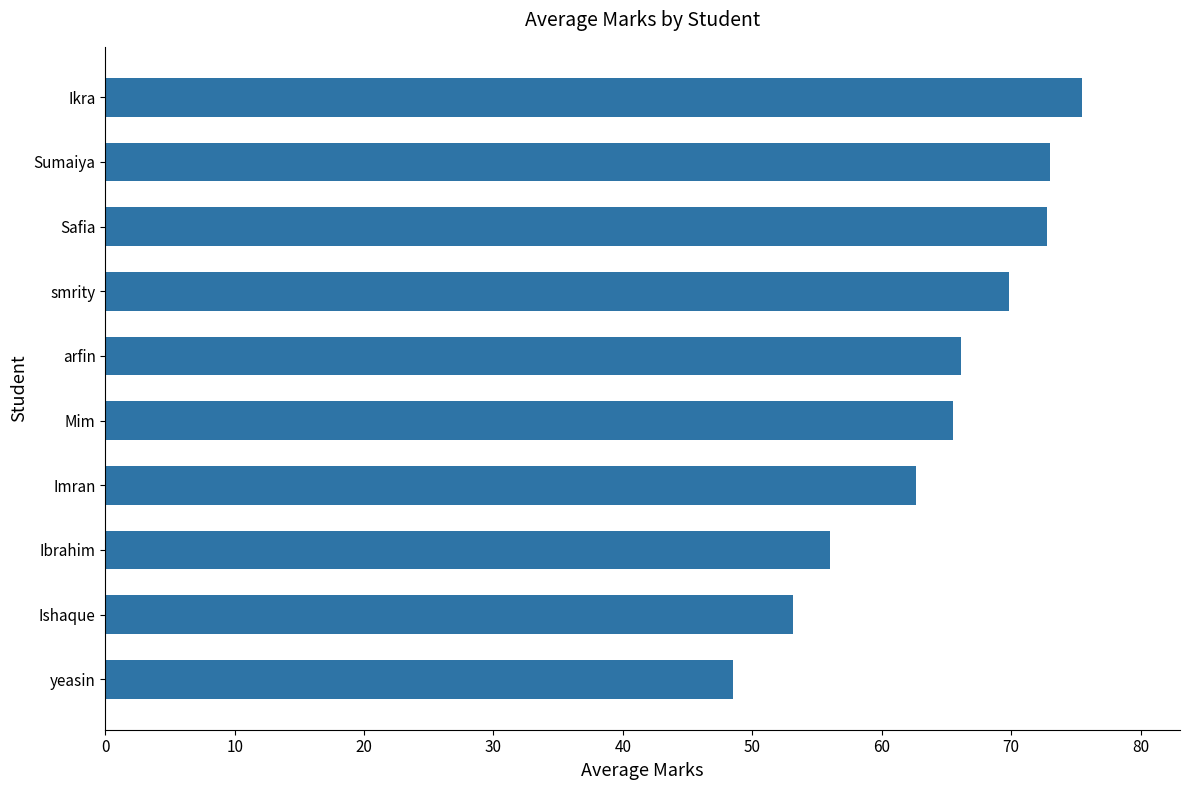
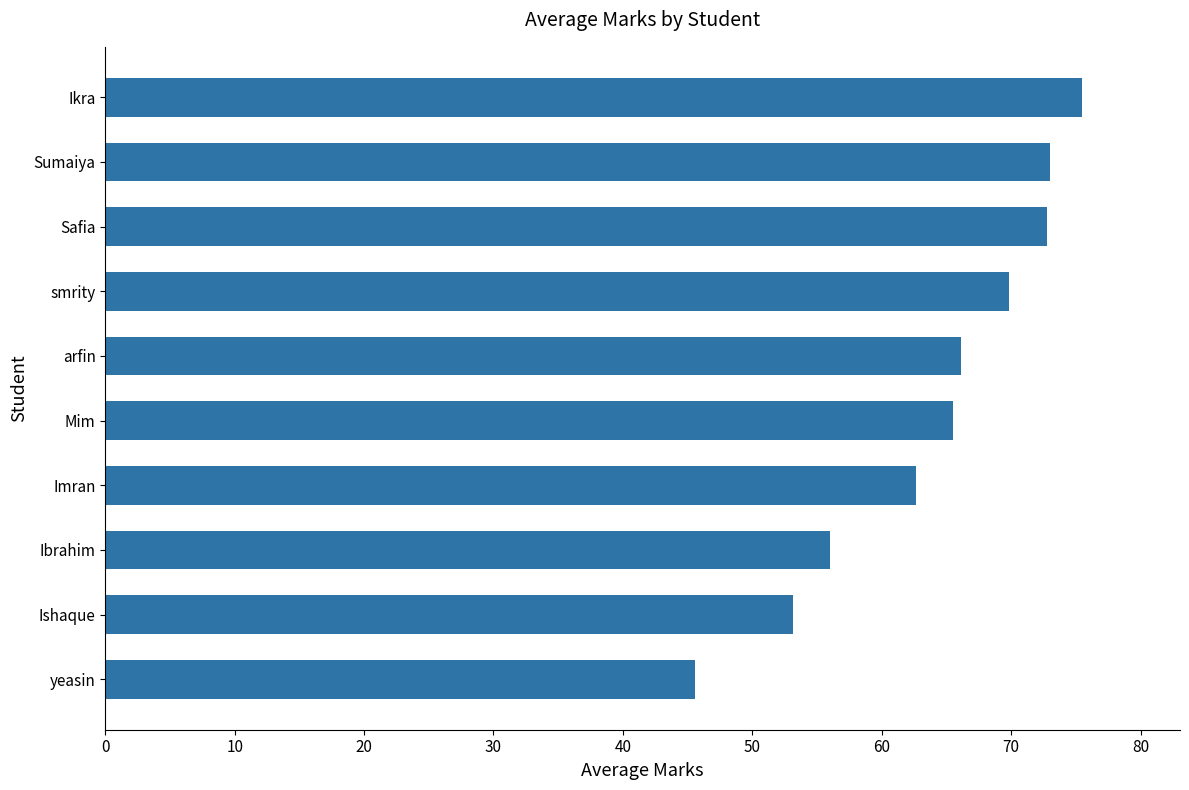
yeasin: 48.5 -> 45.6
